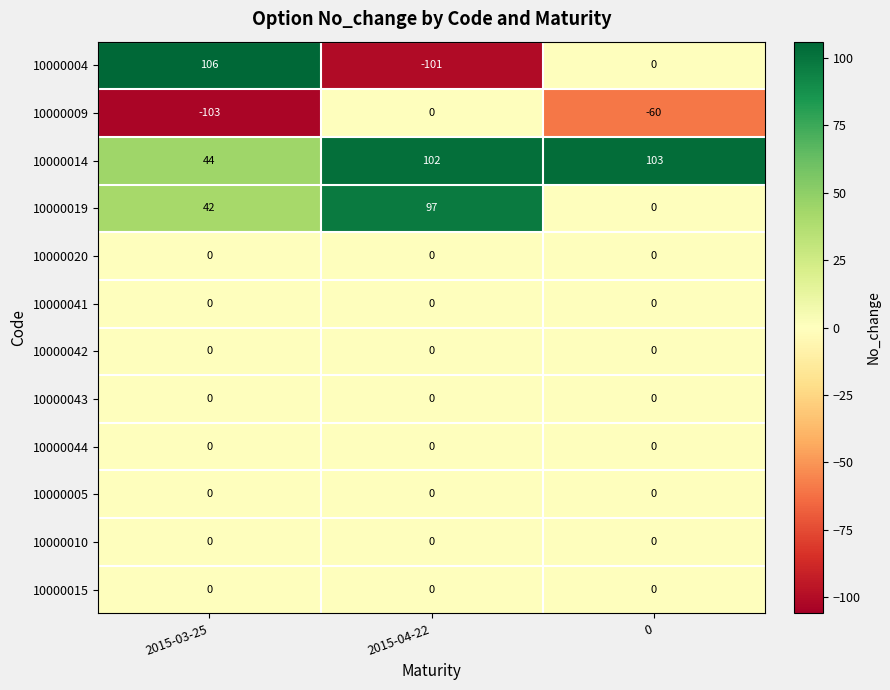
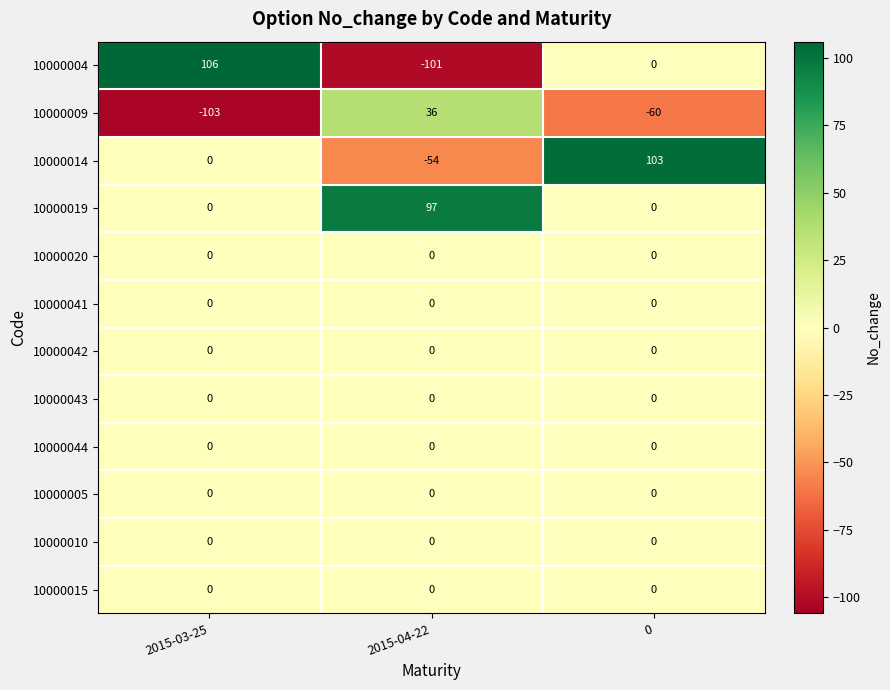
10000009, 2015-04-22: 0 -> 36
10000014, 2015-03-25: 44 -> 0
10000014, 2015-04-22: 102 -> -54
10000019, 2015-03-25: 42 -> 0
